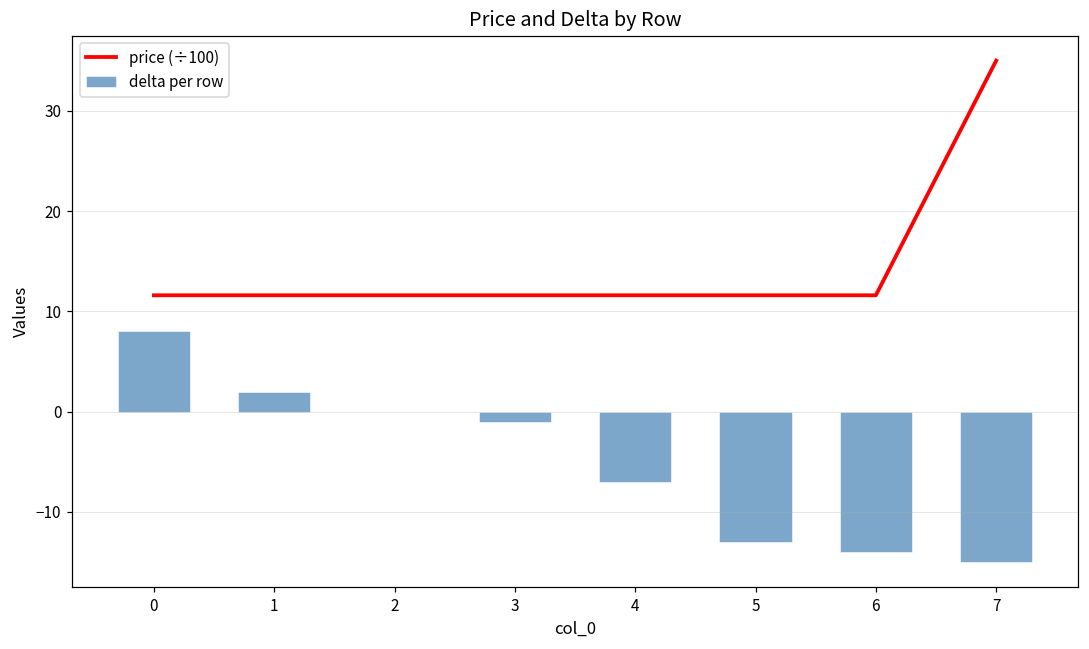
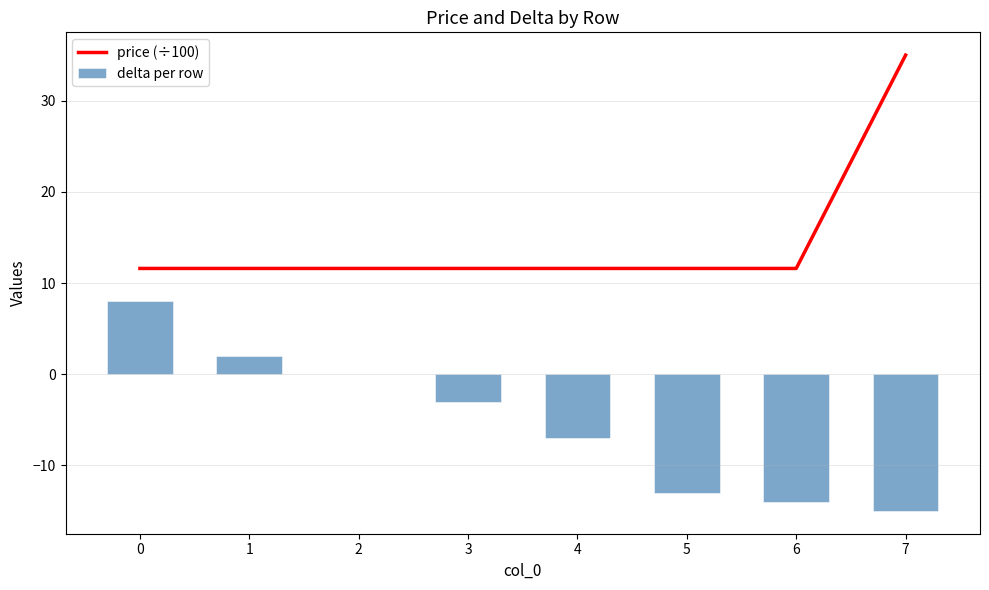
delta per row, 3: -1 -> -3
